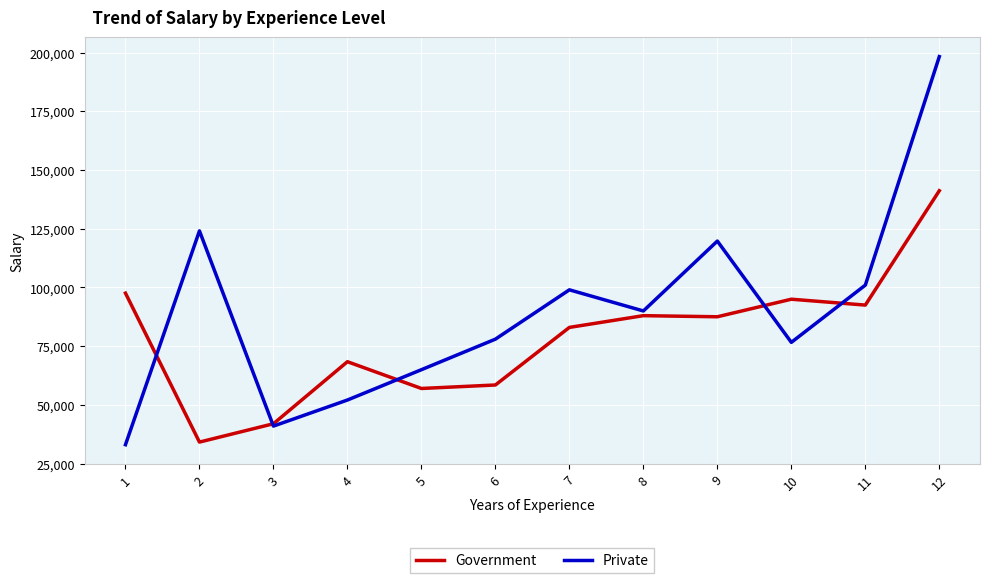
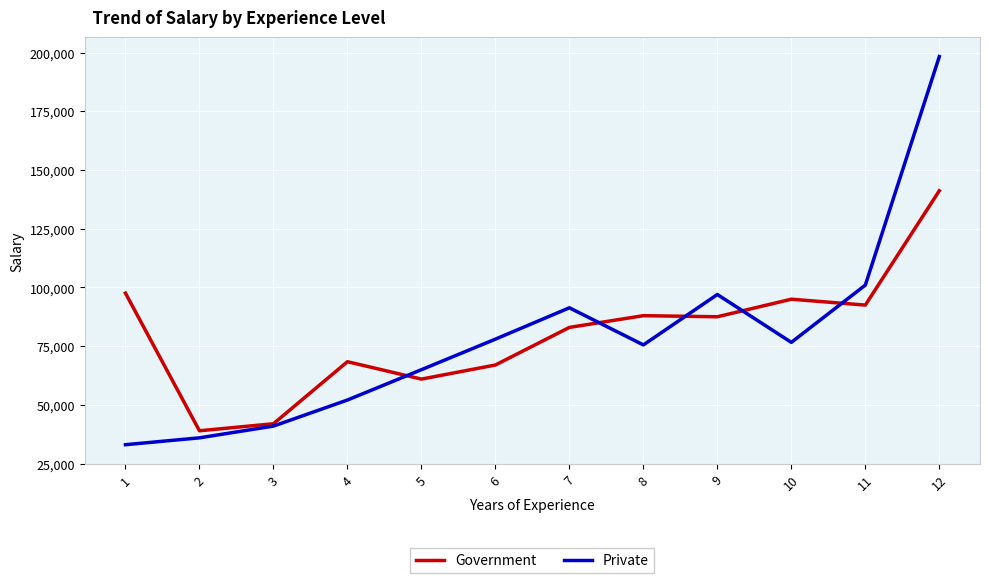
Government, 2: 34,000 -> 39,000
Private, 2: 124,000 -> 36,000
Government, 5: 57,000 -> 61,000
Government, 6: 58,000 -> 67,000
Private, 7: 99,000 -> 91,000
Private, 8: 90,000 -> 76,000
Private, 9: 120,000 -> 97,000
